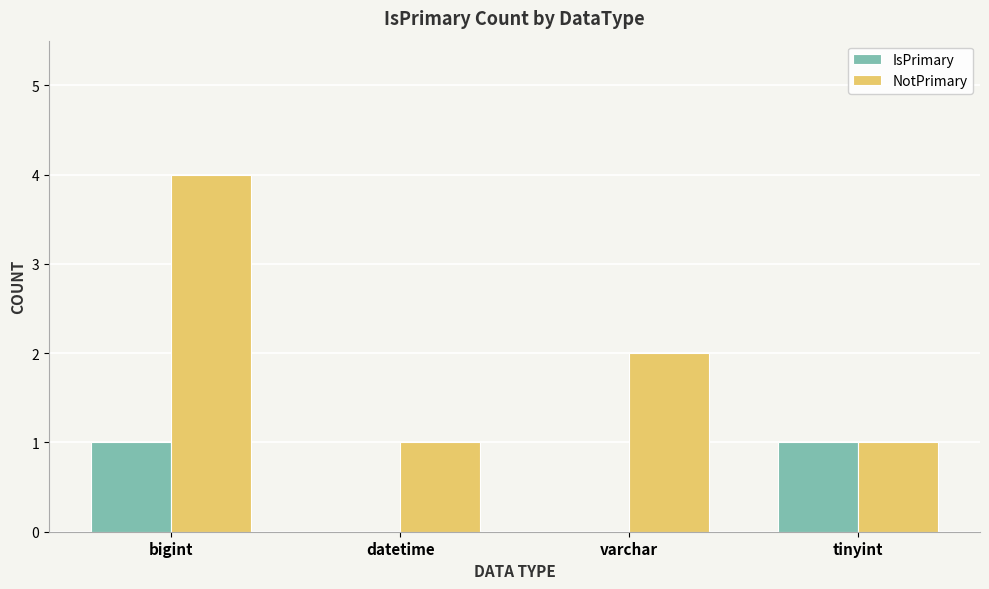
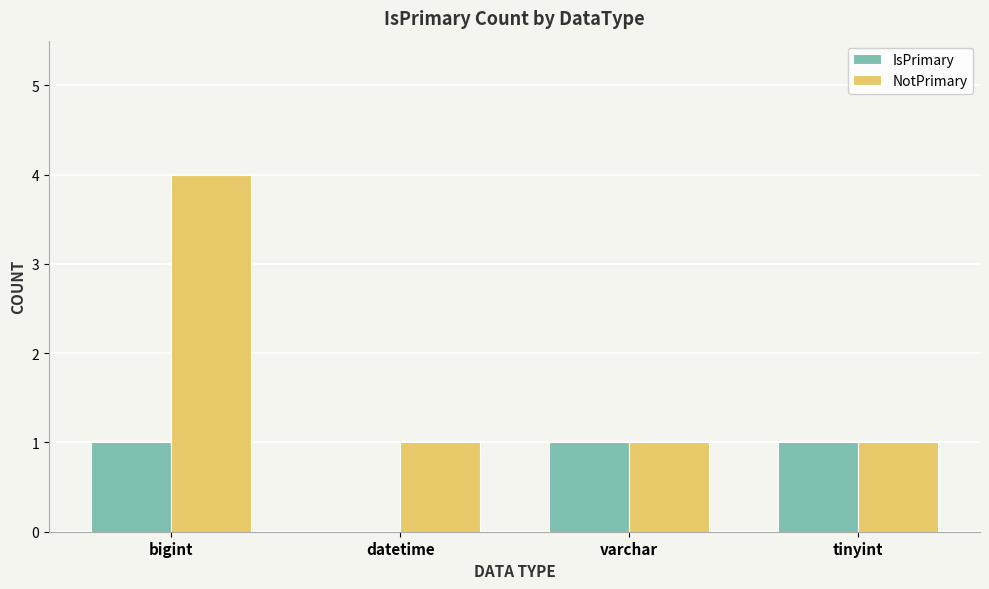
IsPrimary, varchar: 0 -> 1
NotPrimary, varchar: 2 -> 1
